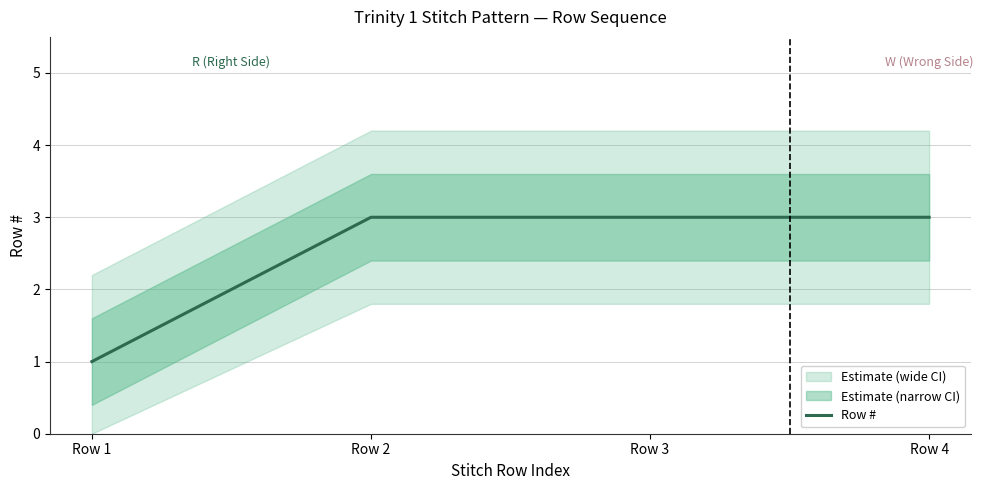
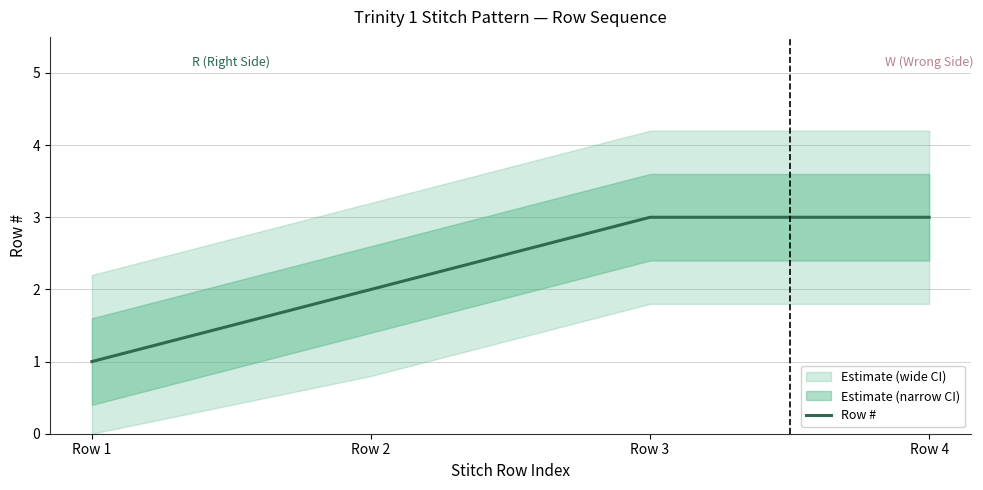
Row #, Row 2: 3 -> 2
